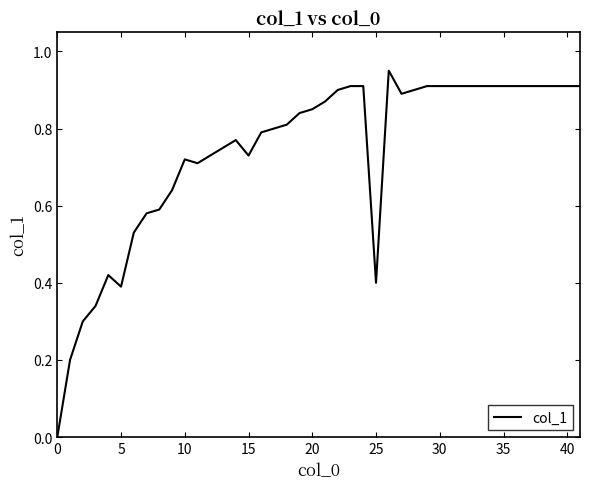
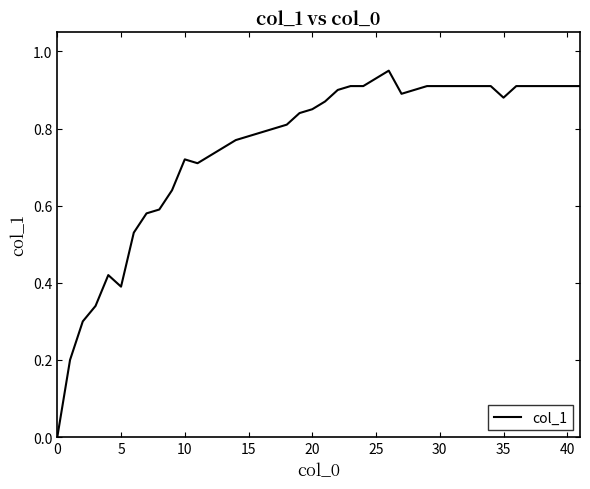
15: 0.73 -> 0.78
25: 0.40 -> 0.93
35: 0.91 -> 0.88
